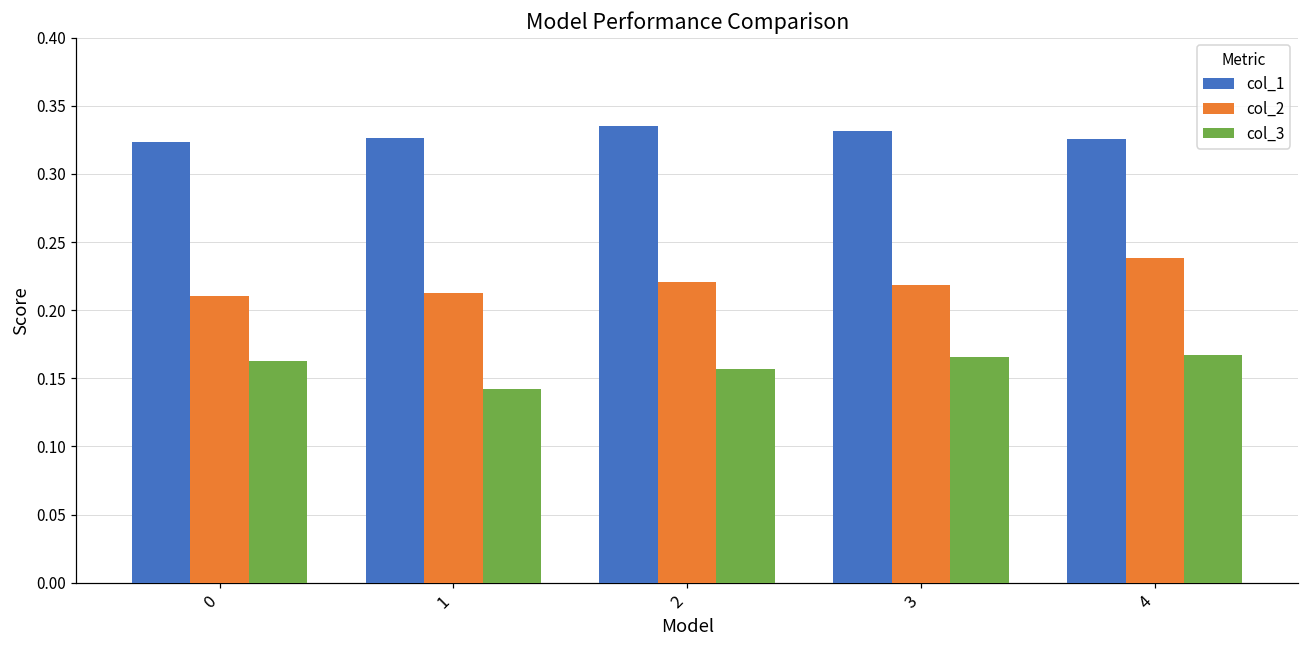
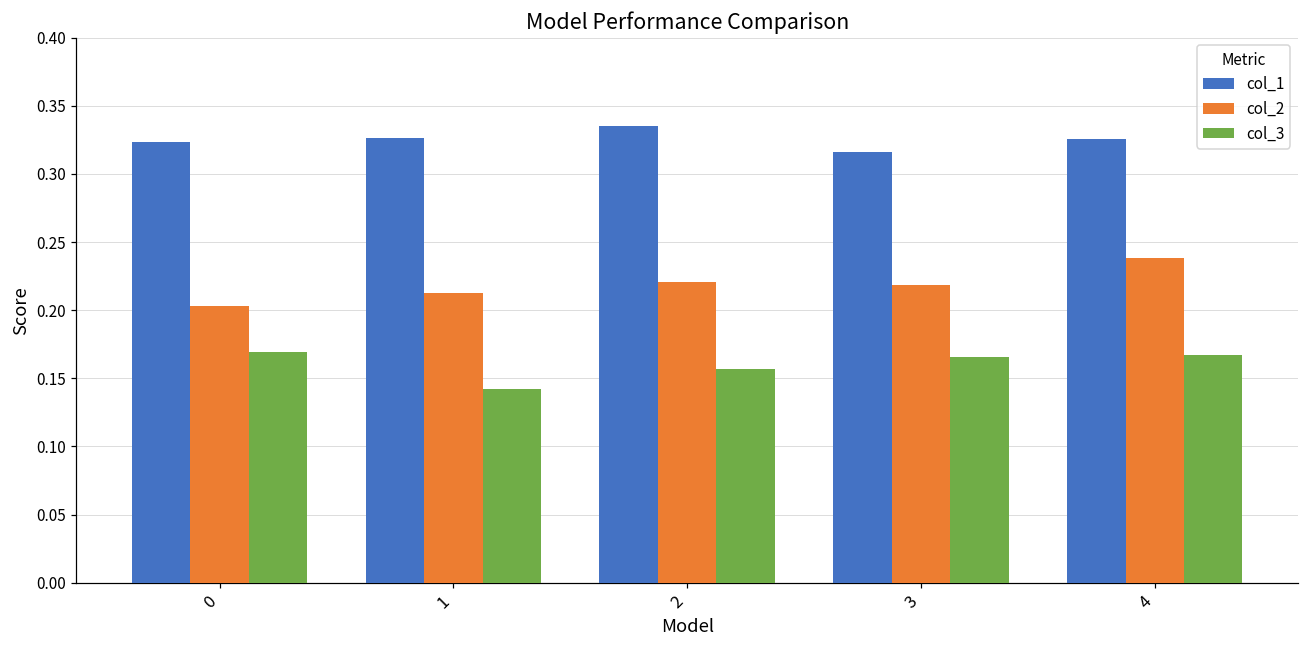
col_2, 0: 0.211 -> 0.203
col_3, 0: 0.163 -> 0.170
col_1, 3: 0.332 -> 0.317
